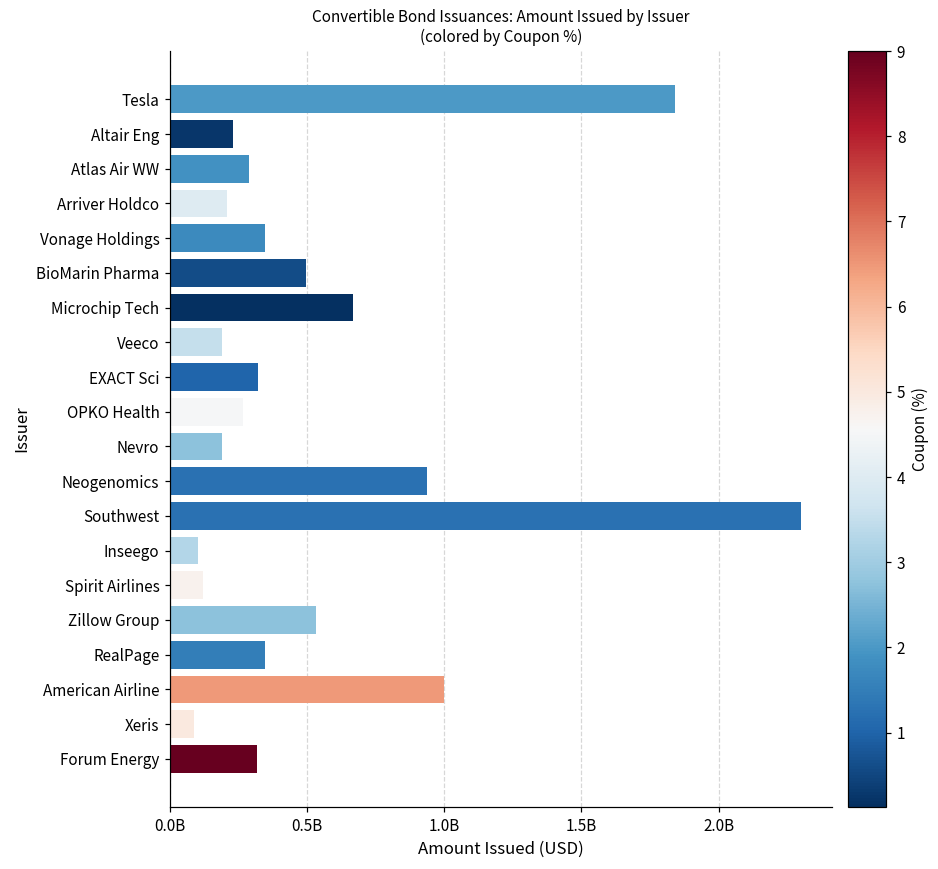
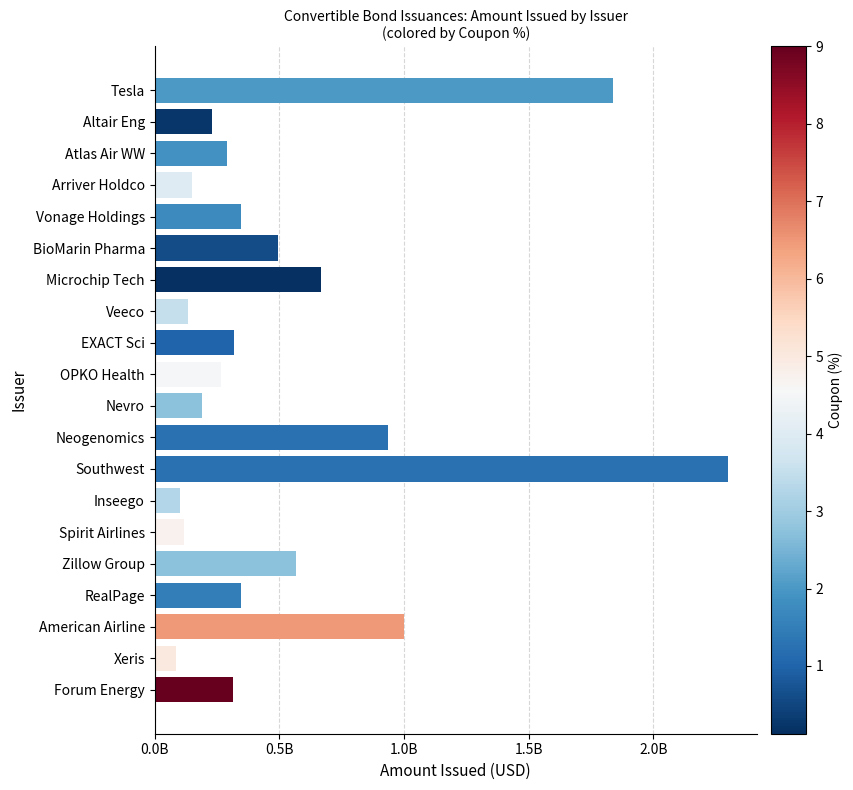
Arriver Holdco: 210000000 -> 150000000
Veeco: 190000000 -> 130000000
Zillow Group: 530000000 -> 570000000
